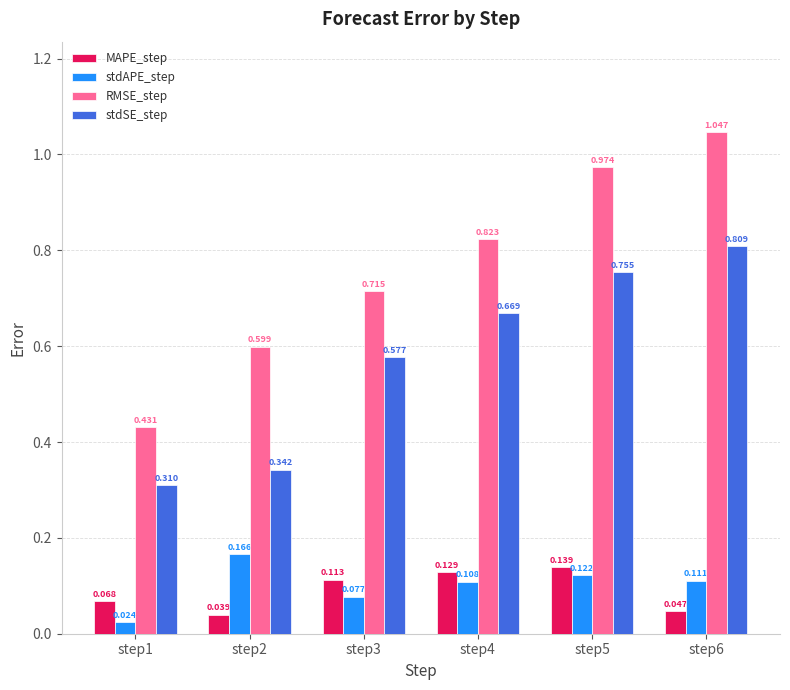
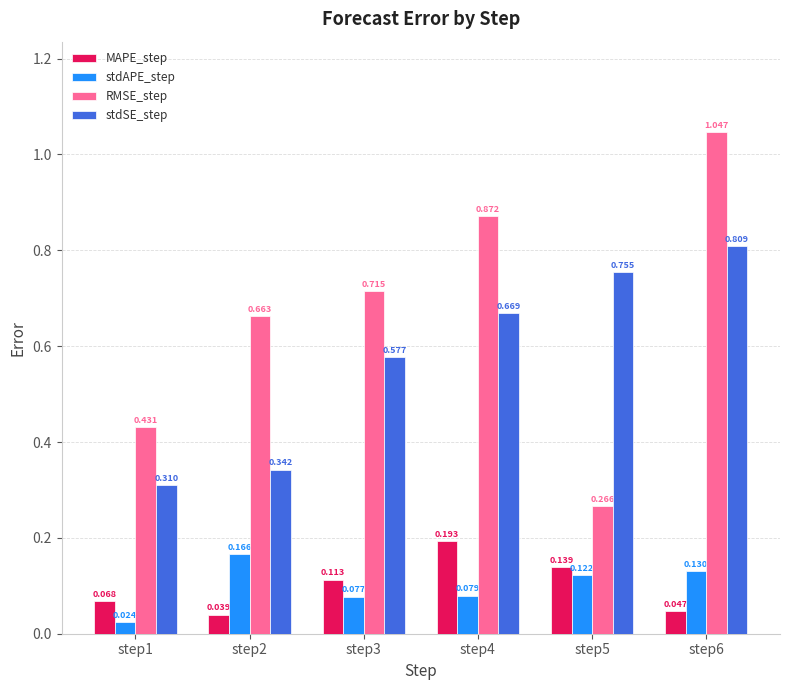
RMSE_step, step2: 0.599 -> 0.663
MAPE_step, step4: 0.129 -> 0.193
stdAPE_step, step4: 0.108 -> 0.079
RMSE_step, step4: 0.823 -> 0.872
RMSE_step, step5: 0.974 -> 0.266
stdAPE_step, step6: 0.111 -> 0.130
